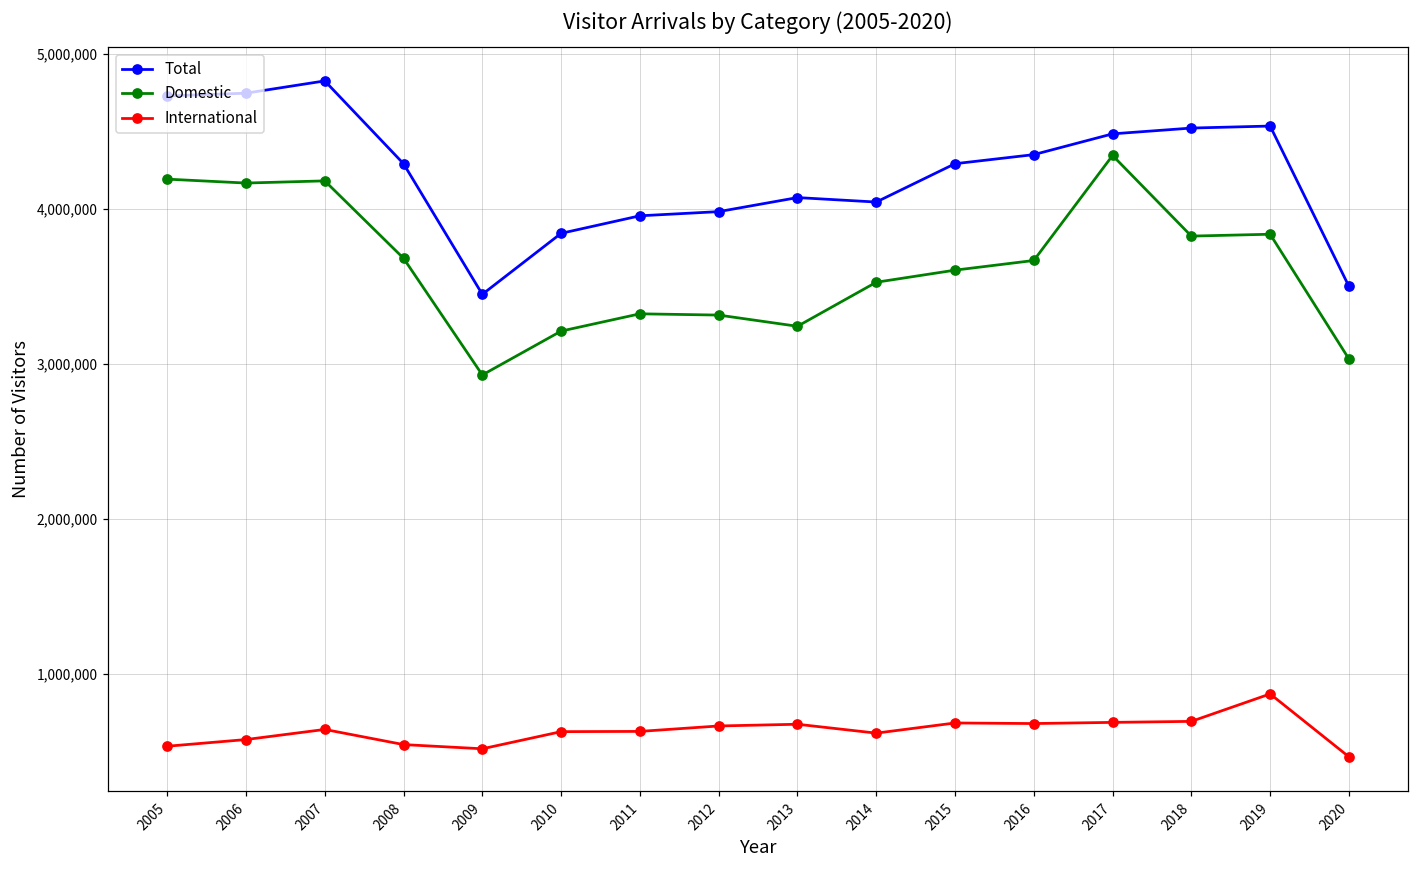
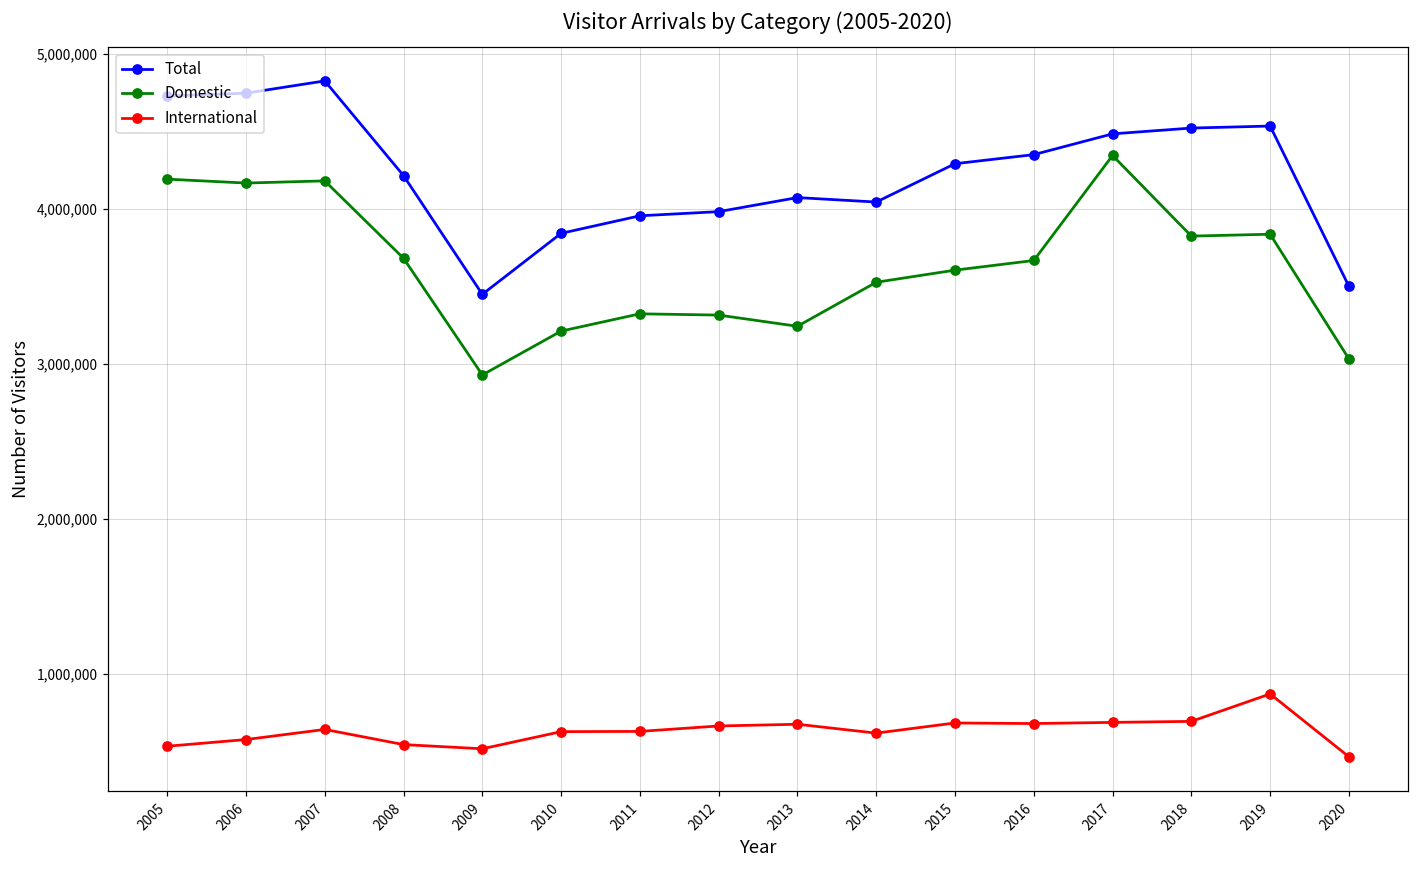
Total, 2008: 4,290,000 -> 4,210,000
